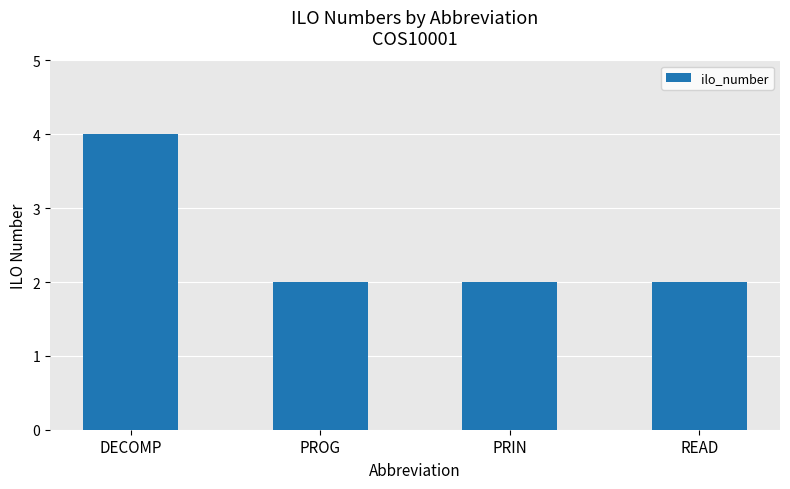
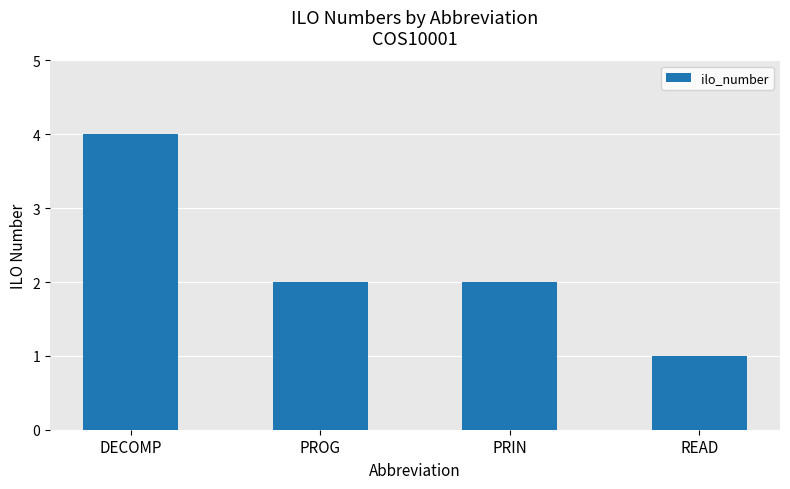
READ: 2 -> 1
